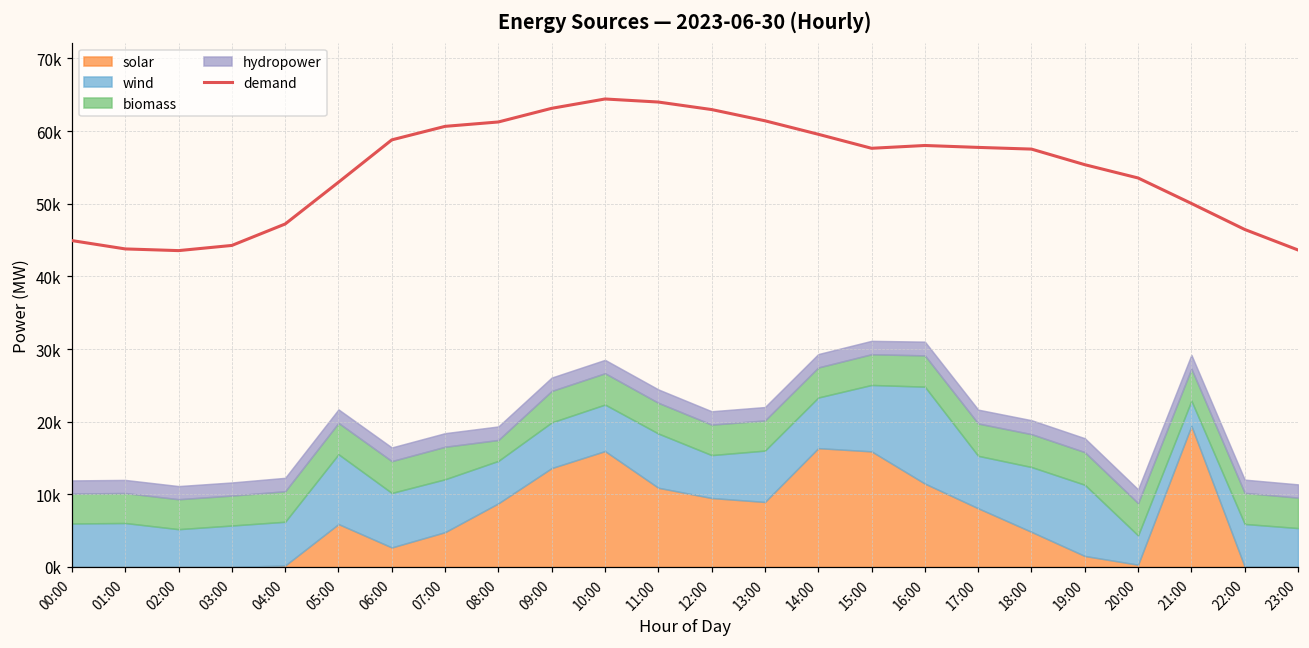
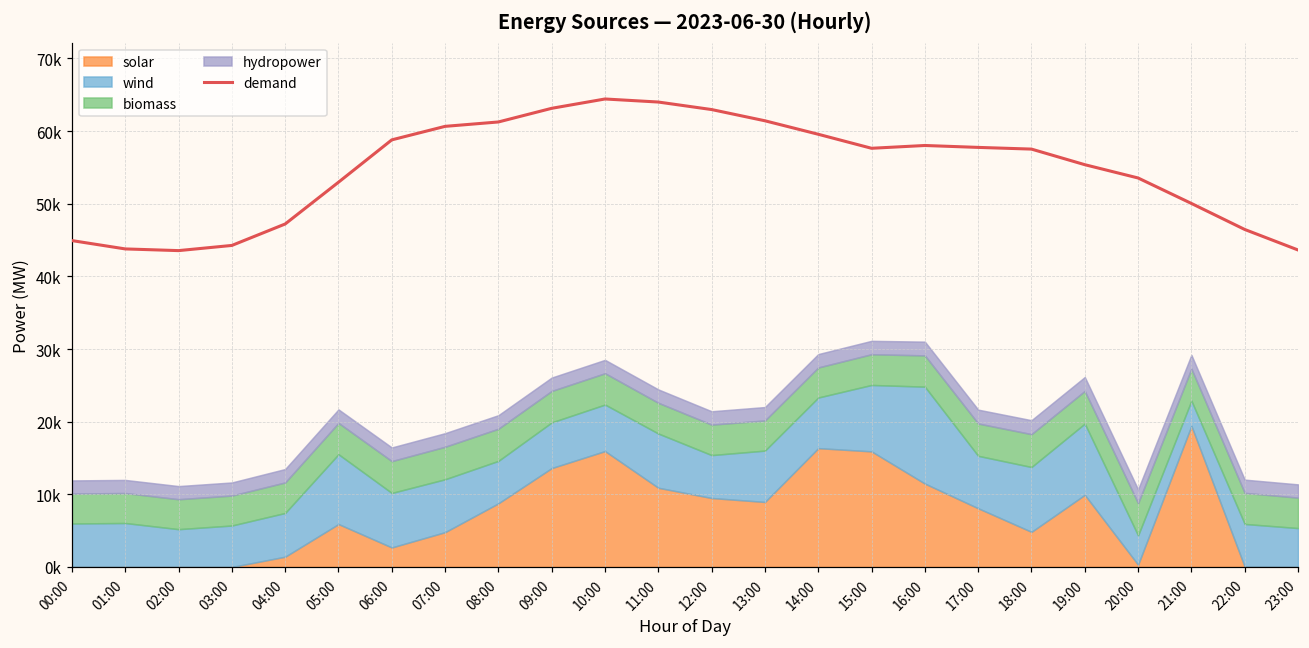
solar, 04:00: 0 -> 1000
biomass, 08:00: 3000 -> 4000
solar, 19:00: 2000 -> 10000
